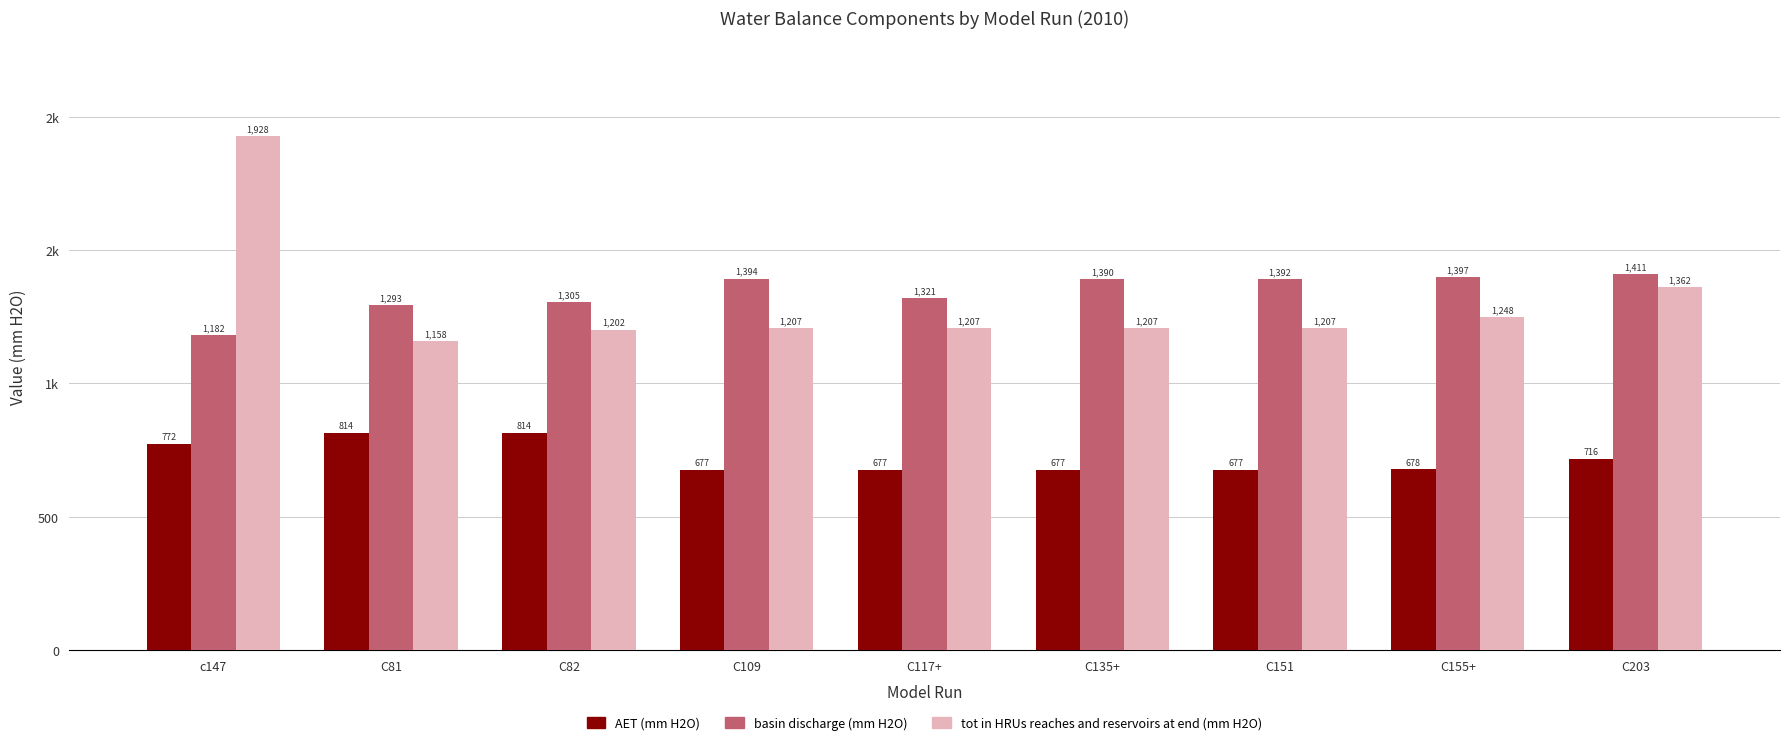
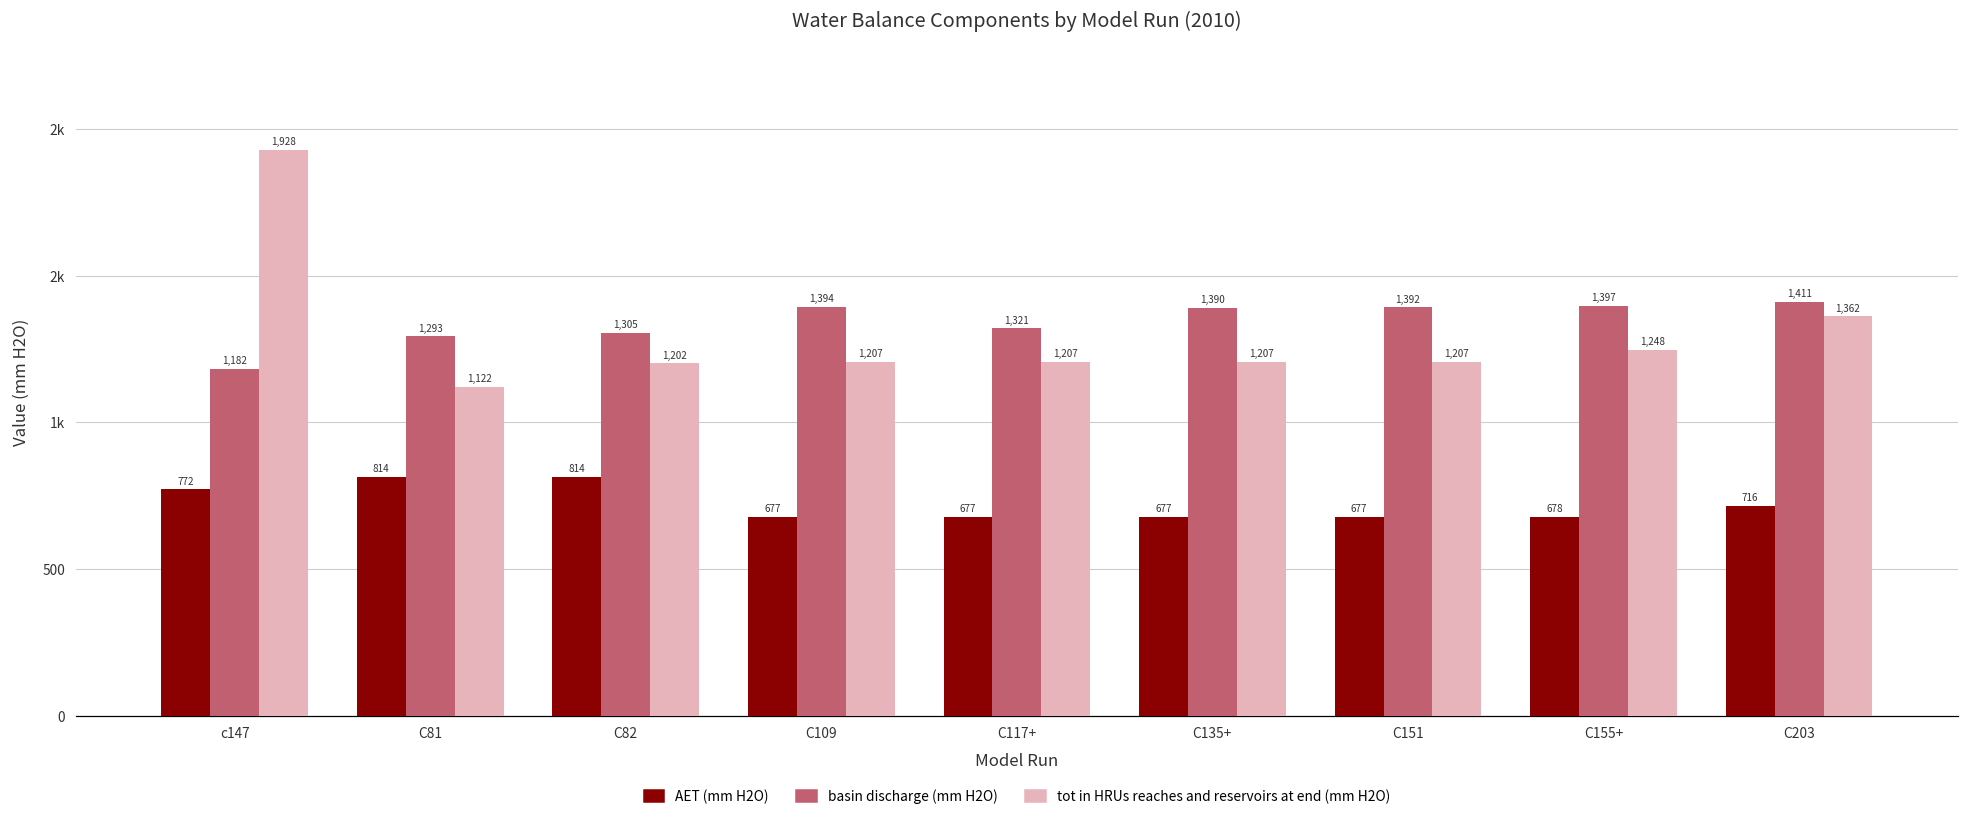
tot in HRUs reaches and reservoirs at end (mm H2O), C81: 1,158 -> 1,122
